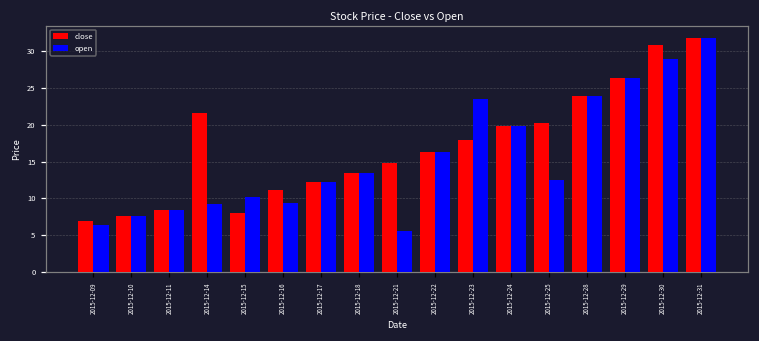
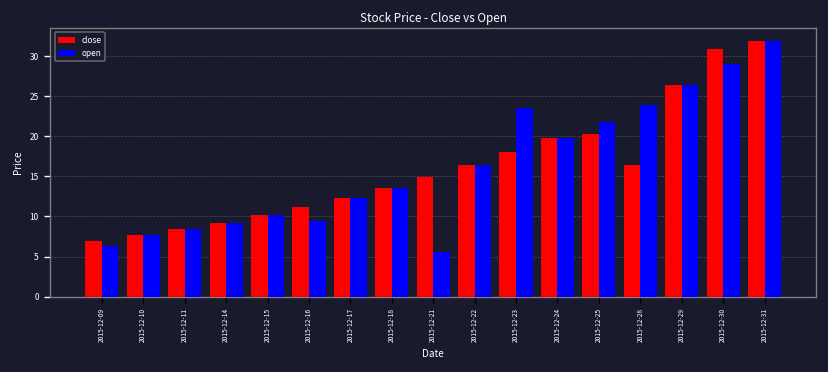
close, 2015-12-14: 22 -> 9
close, 2015-12-15: 8 -> 10
open, 2015-12-25: 13 -> 22
close, 2015-12-28: 24 -> 16
